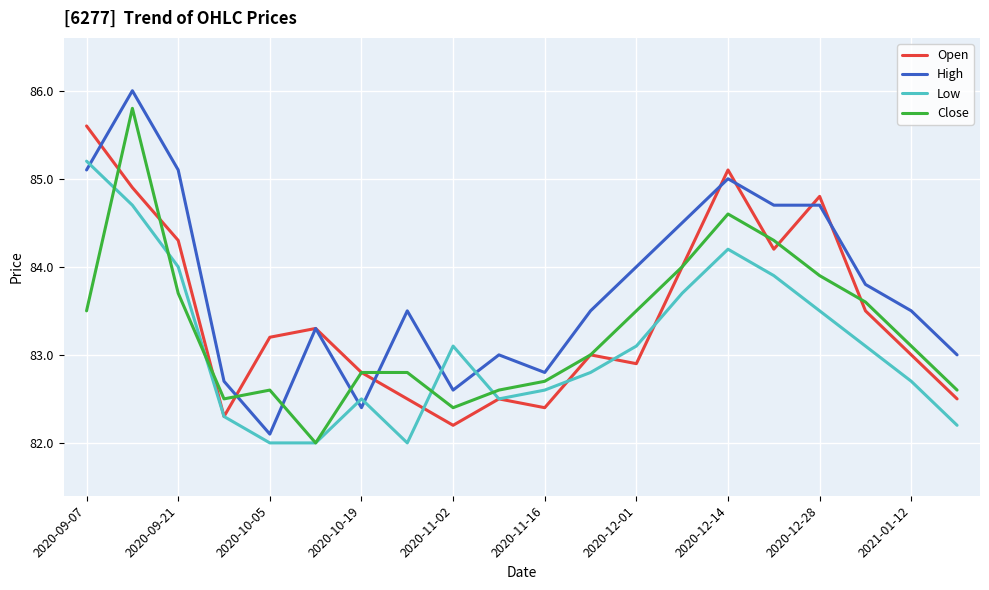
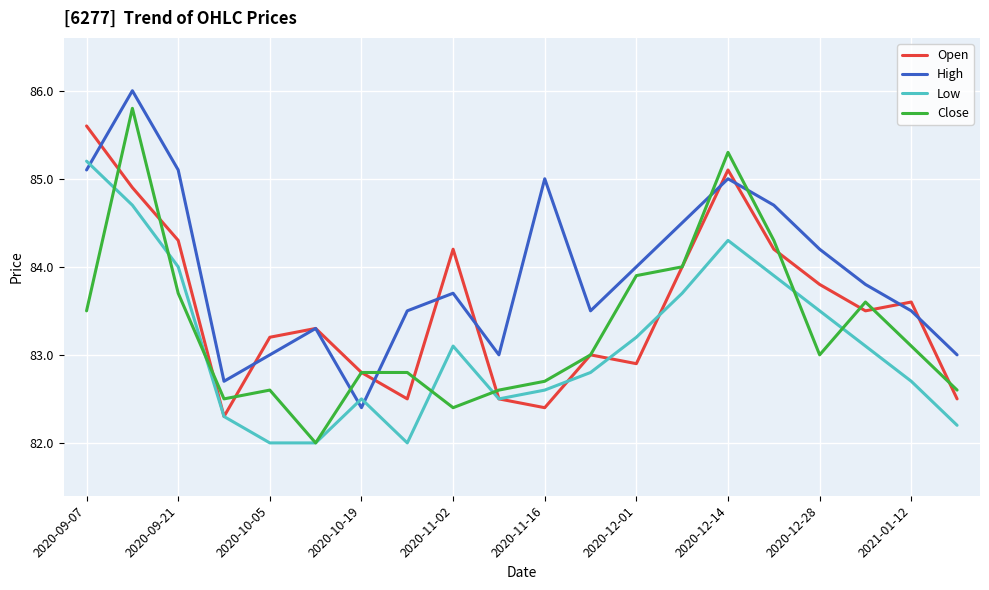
High, 2020-10-05: 82.1 -> 83.0
Open, 2020-11-02: 82.2 -> 84.2
High, 2020-11-02: 82.6 -> 83.7
High, 2020-11-16: 82.8 -> 85.0
Low, 2020-12-01: 83.1 -> 83.2
Close, 2020-12-01: 83.5 -> 83.9
Low, 2020-12-14: 84.2 -> 84.3
Close, 2020-12-14: 84.6 -> 85.3
Open, 2020-12-28: 84.8 -> 83.8
High, 2020-12-28: 84.7 -> 84.2
Close, 2020-12-28: 83.9 -> 83.0
Open, 2021-01-12: 83.0 -> 83.6
